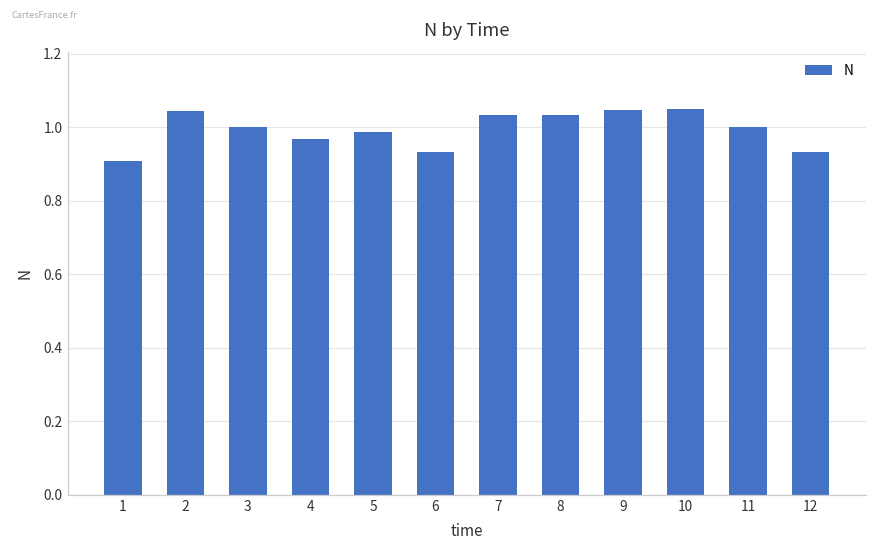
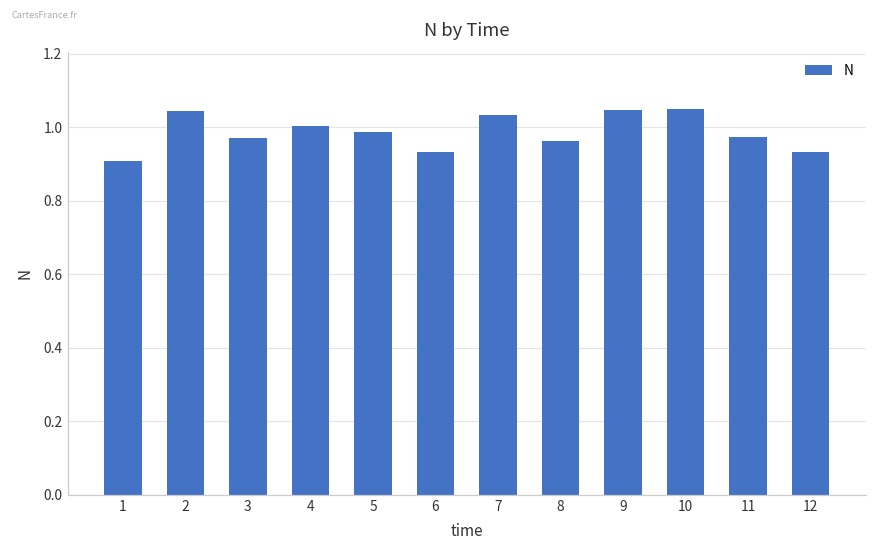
3: 1.00 -> 0.97
4: 0.97 -> 1.00
8: 1.03 -> 0.96
11: 1.00 -> 0.97
